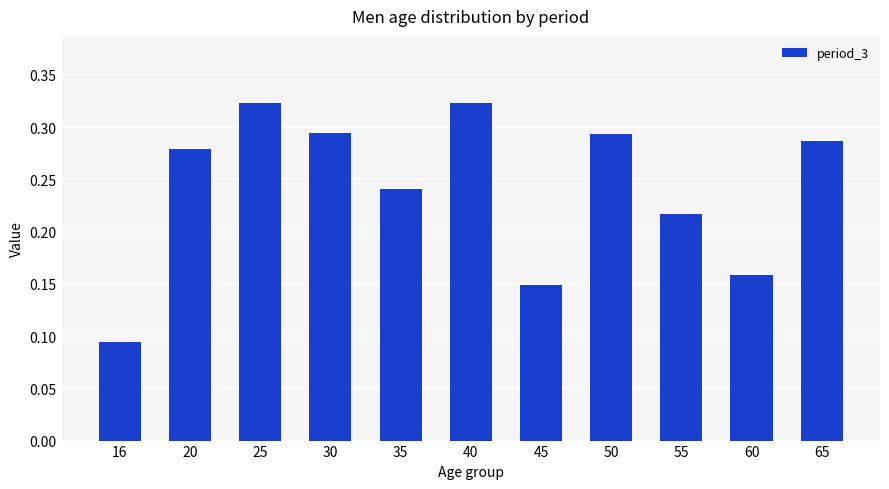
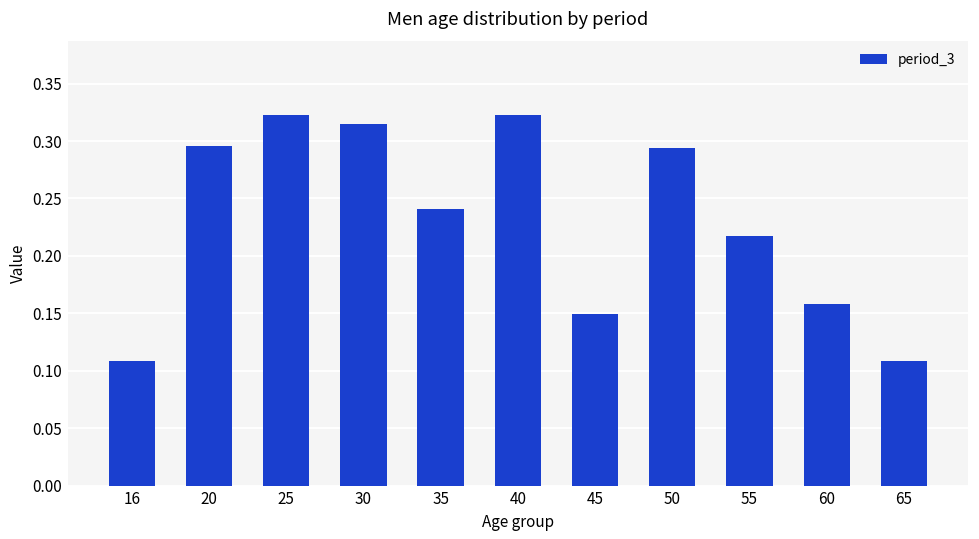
16: 0.095 -> 0.108
20: 0.279 -> 0.296
30: 0.295 -> 0.314
65: 0.287 -> 0.109
